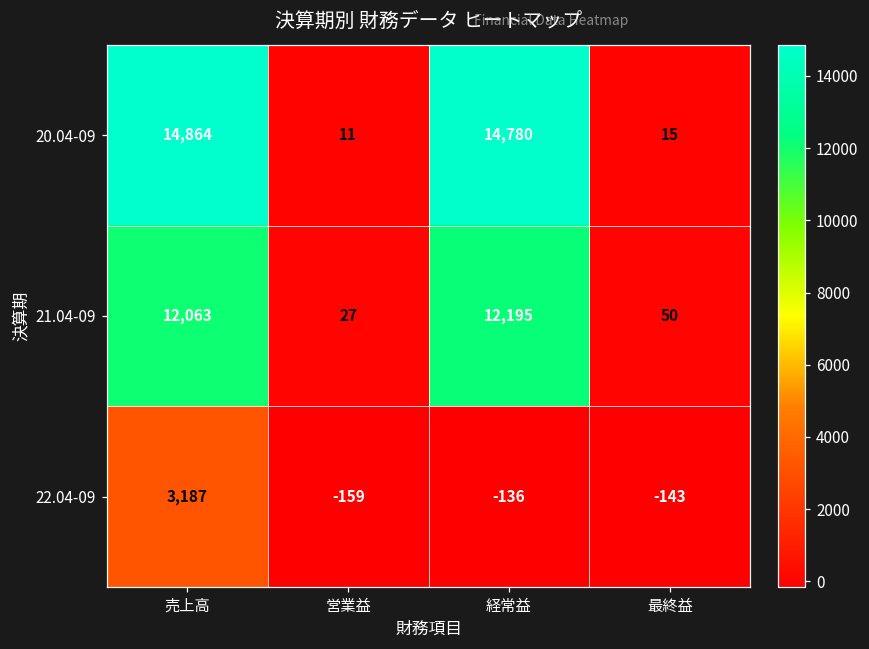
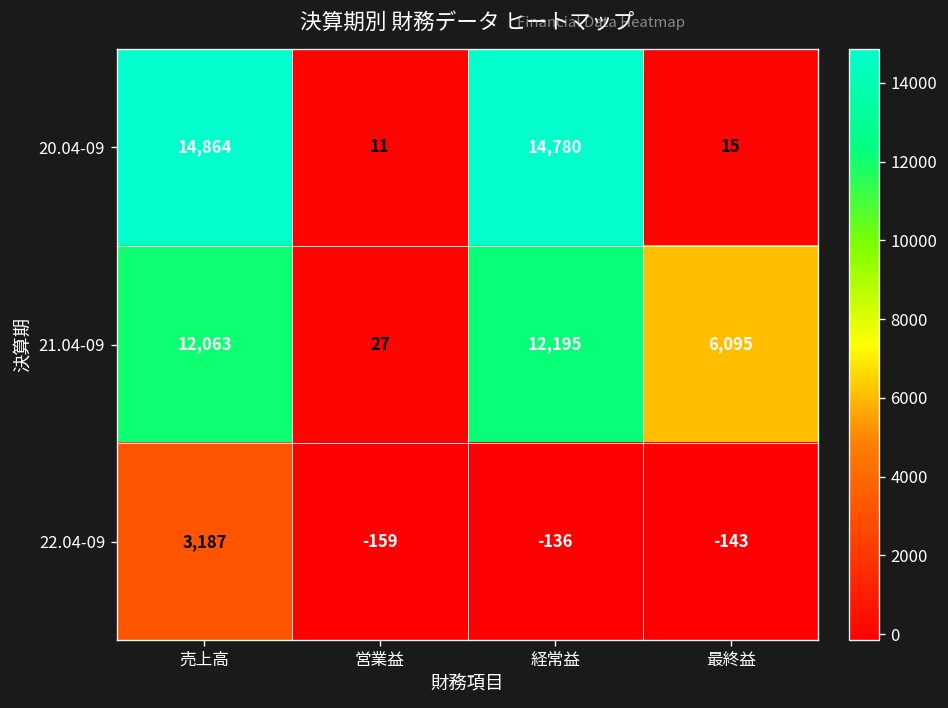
21.04-09, 最終益: 50 -> 6,095
